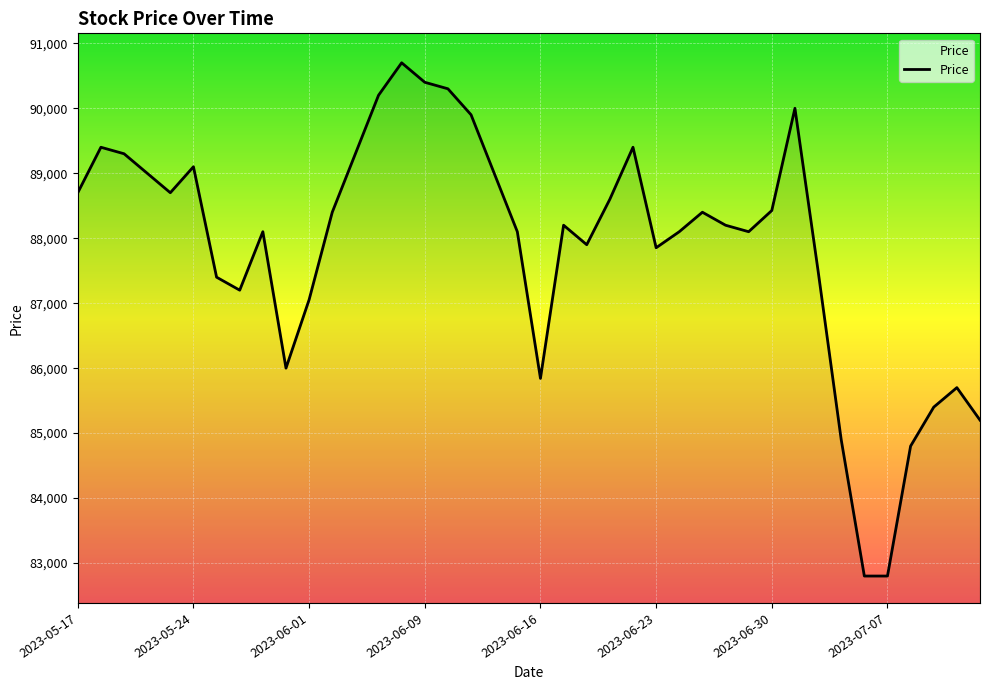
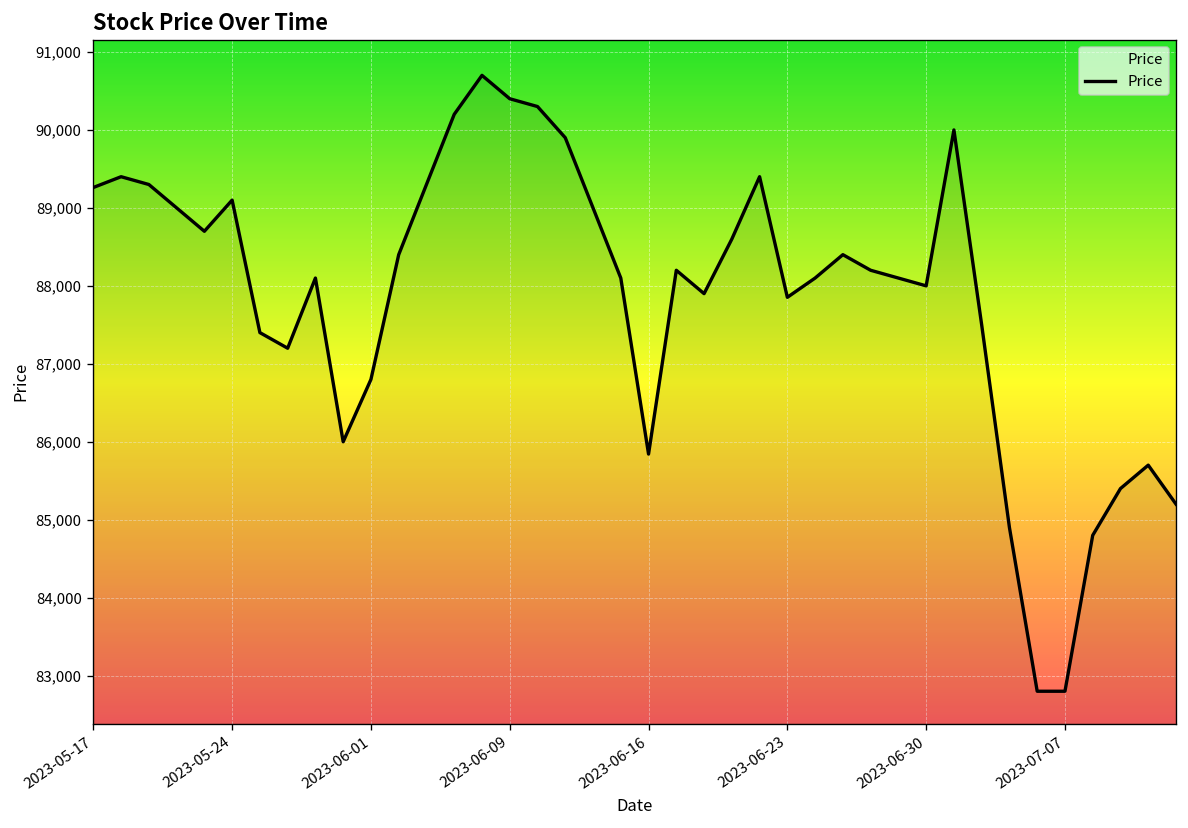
2023-05-17: 88,700 -> 89,300
2023-06-01: 87,100 -> 86,800
2023-06-30: 88,400 -> 88,000
